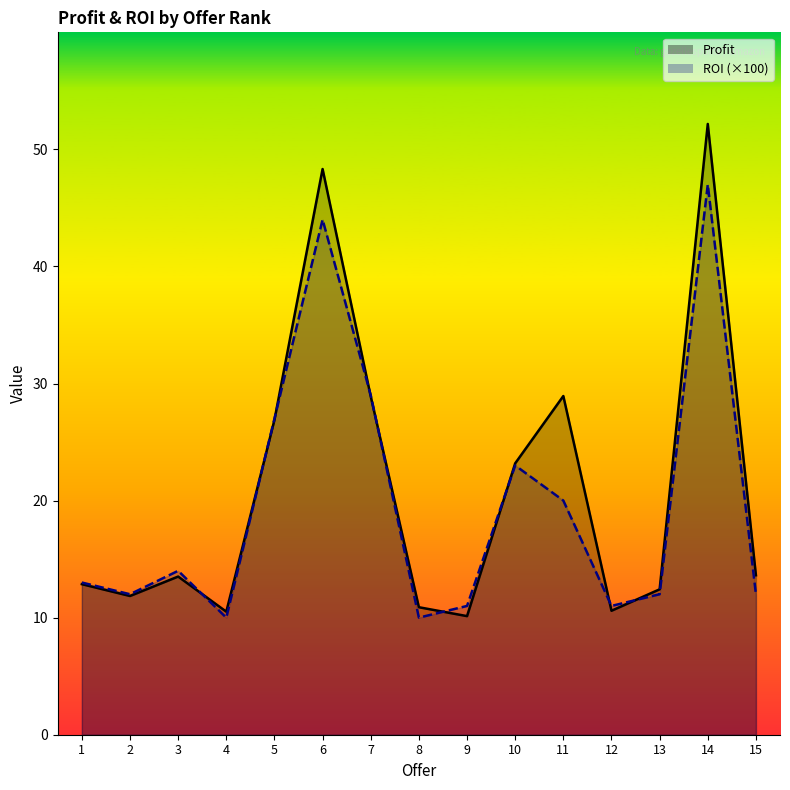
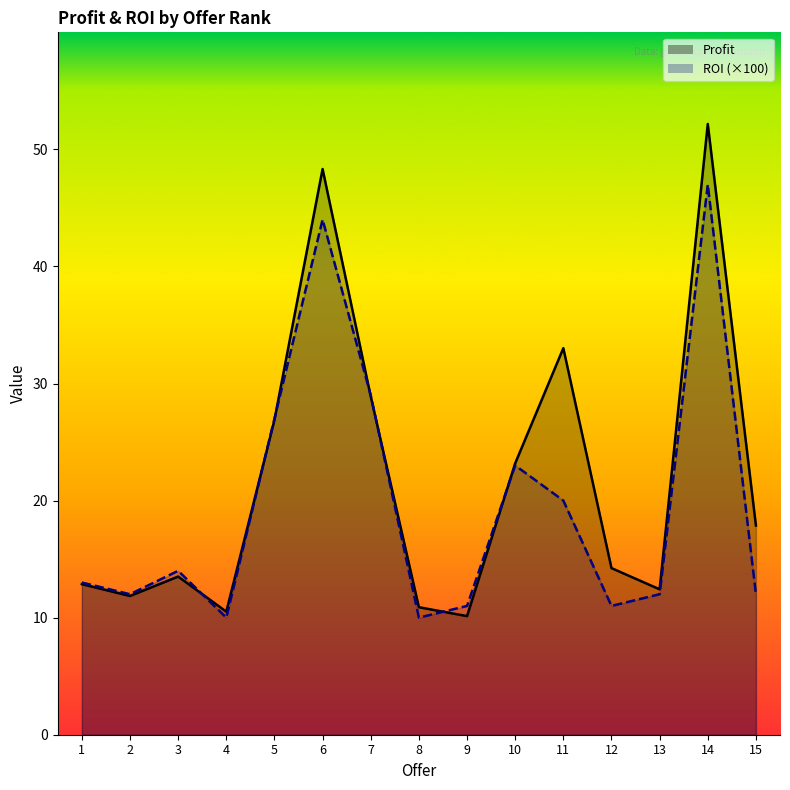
Profit, 11: 28.9 -> 33.0
Profit, 12: 10.6 -> 14.2
Profit, 15: 13.6 -> 17.9
